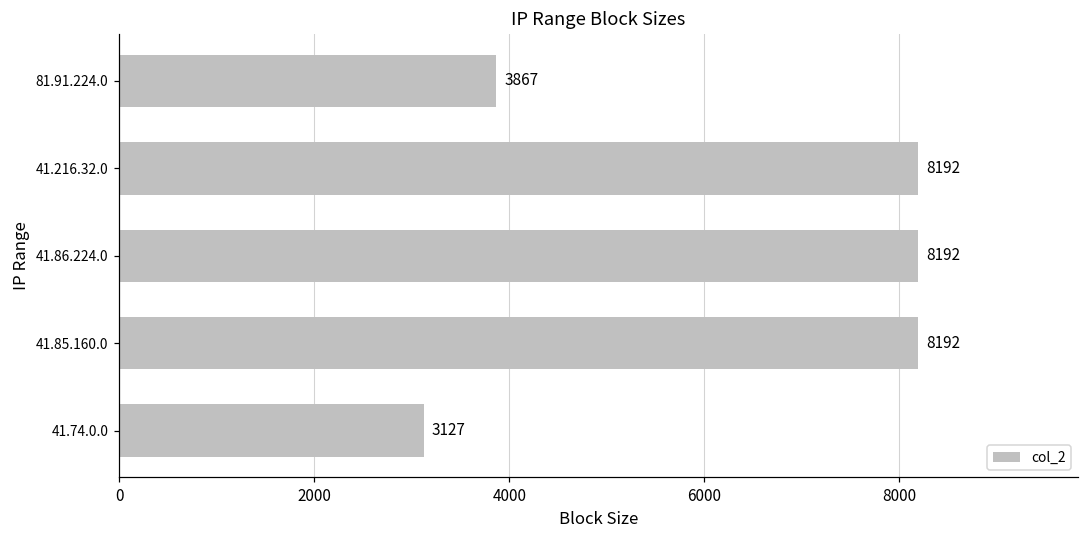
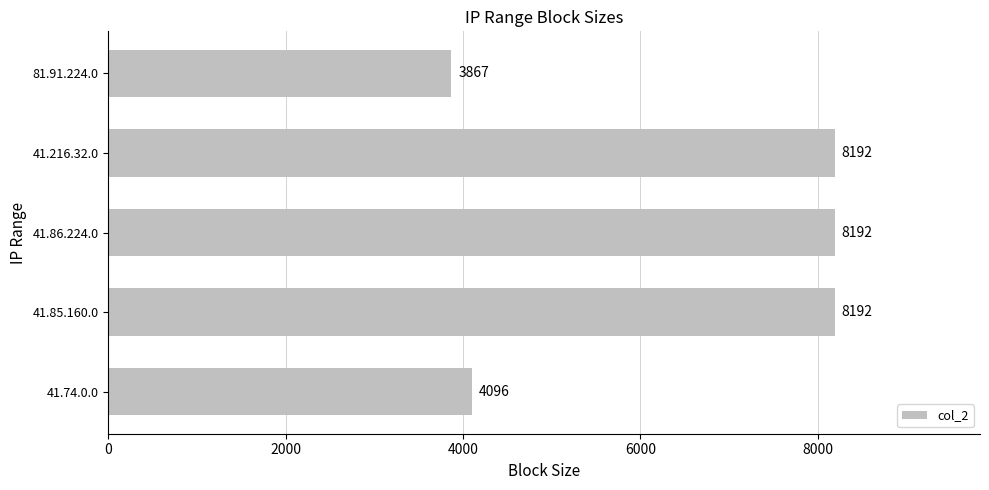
41.74.0.0: 3127 -> 4096
